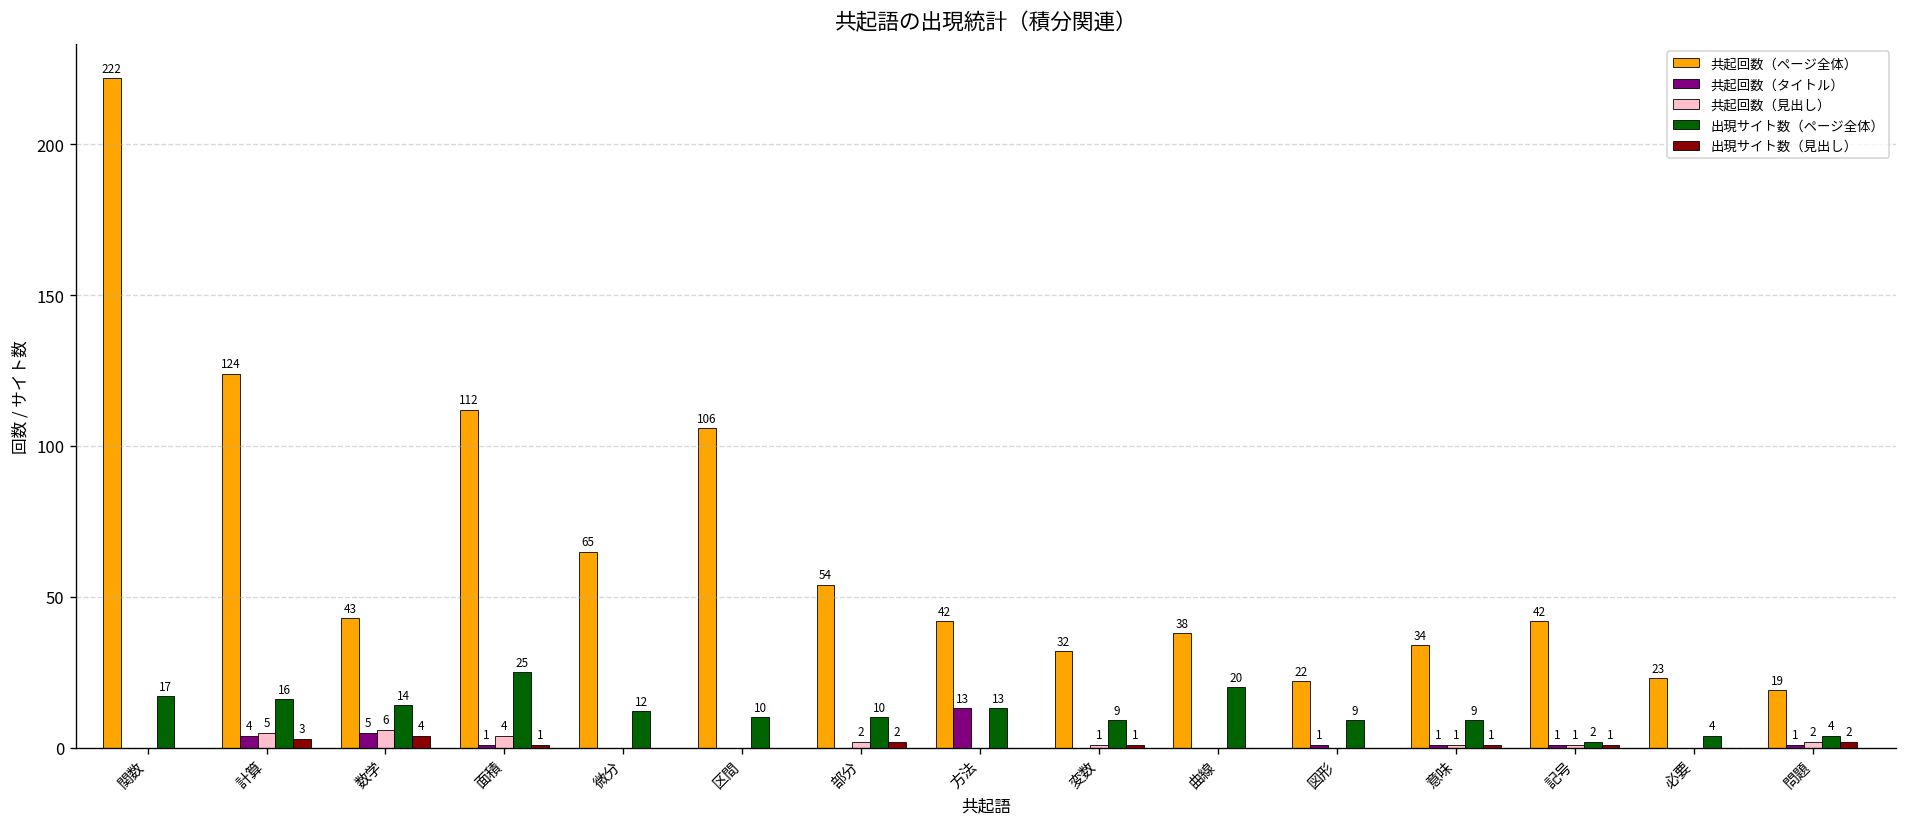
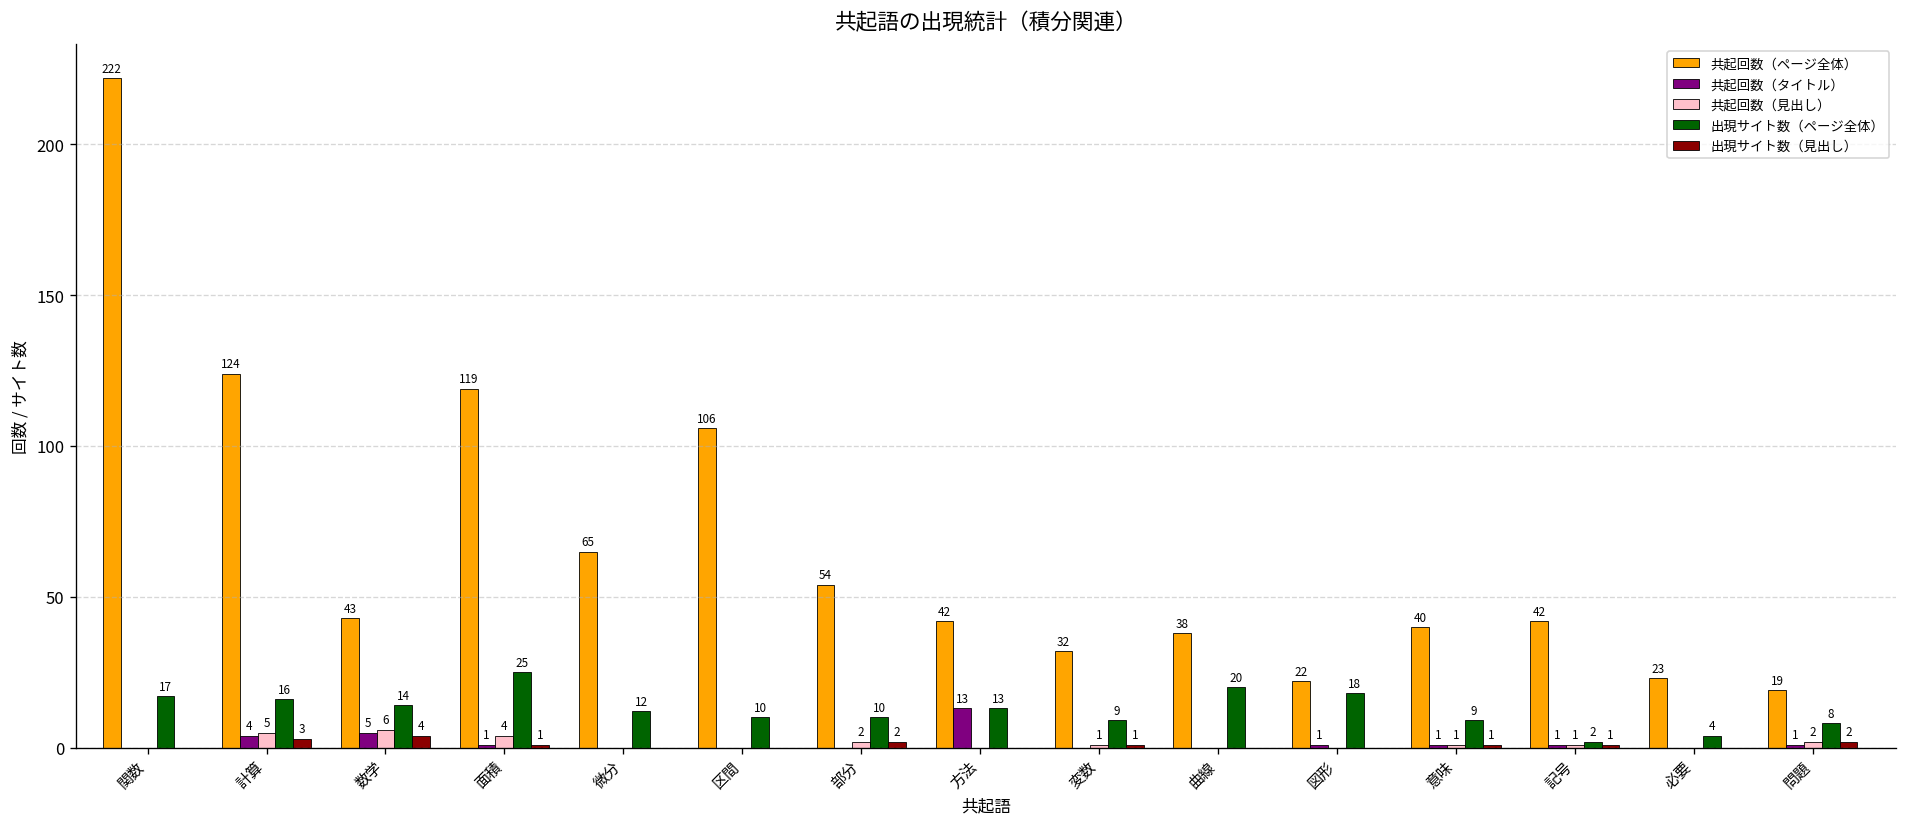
共起回数（ページ全体）, 面積: 112 -> 119
出現サイト数（ページ全体）, 図形: 9 -> 18
共起回数（ページ全体）, 意味: 34 -> 40
出現サイト数（ページ全体）, 問題: 4 -> 8
